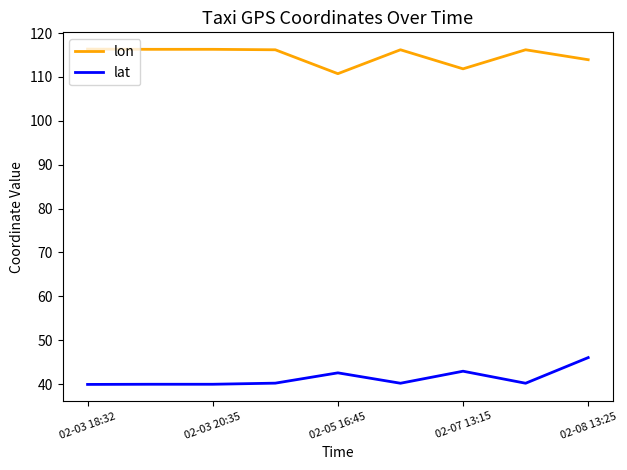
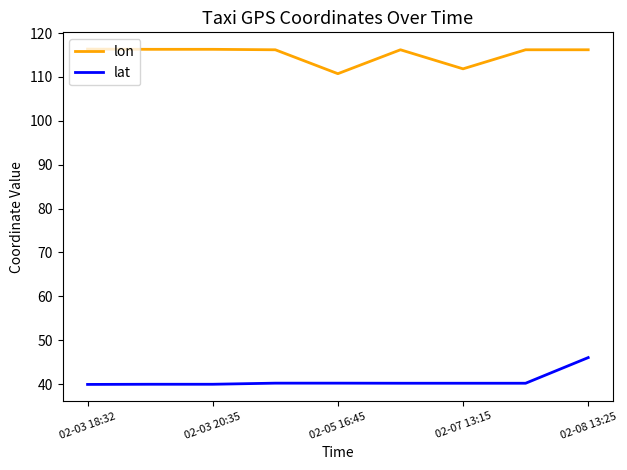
lat, 02-05 16:45: 43 -> 40
lat, 02-07 13:15: 43 -> 40
lon, 02-08 13:25: 114 -> 116
